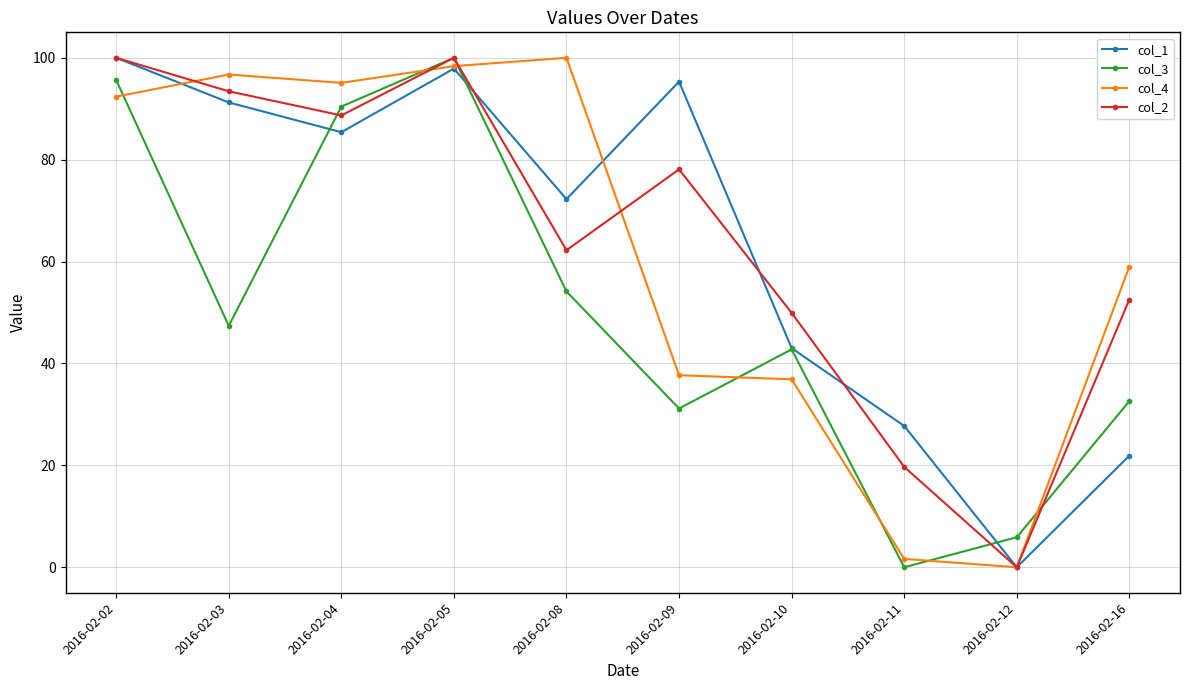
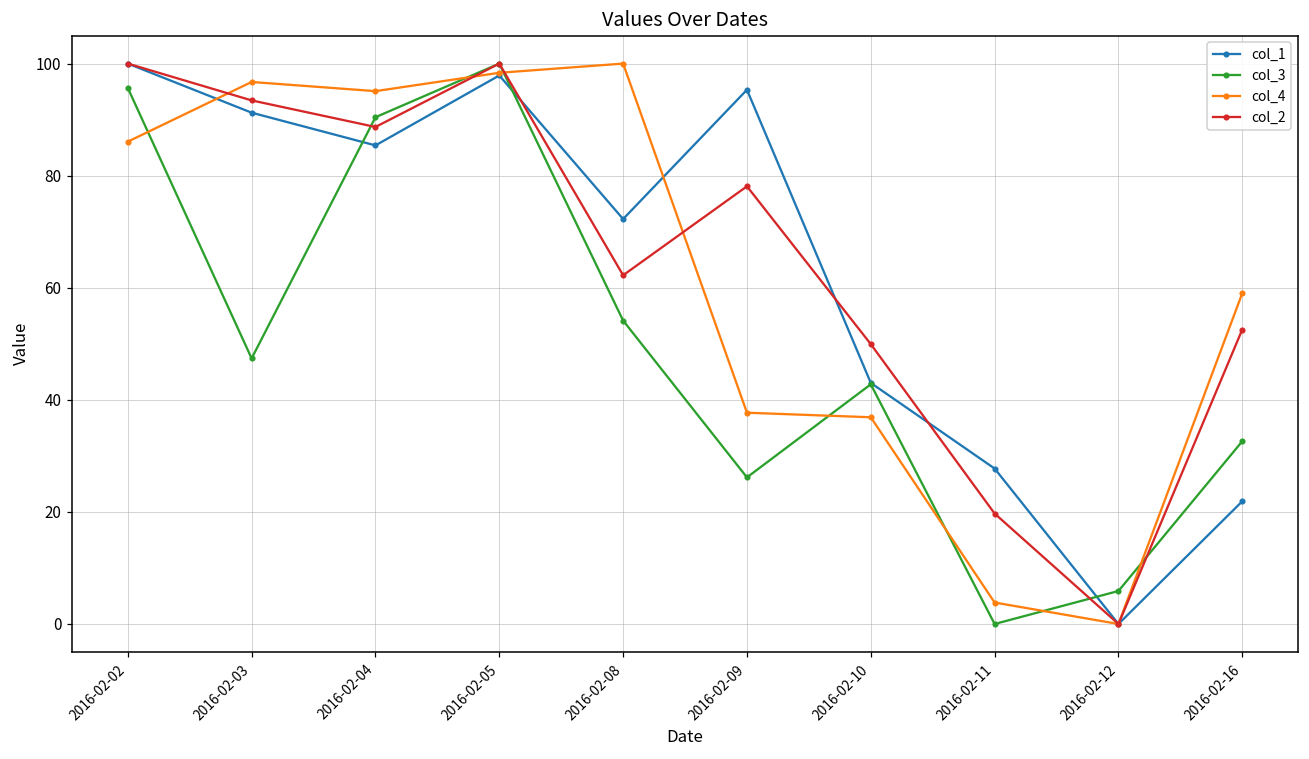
col_4, 2016-02-02: 92 -> 86
col_3, 2016-02-09: 31 -> 26
col_4, 2016-02-11: 2 -> 4
